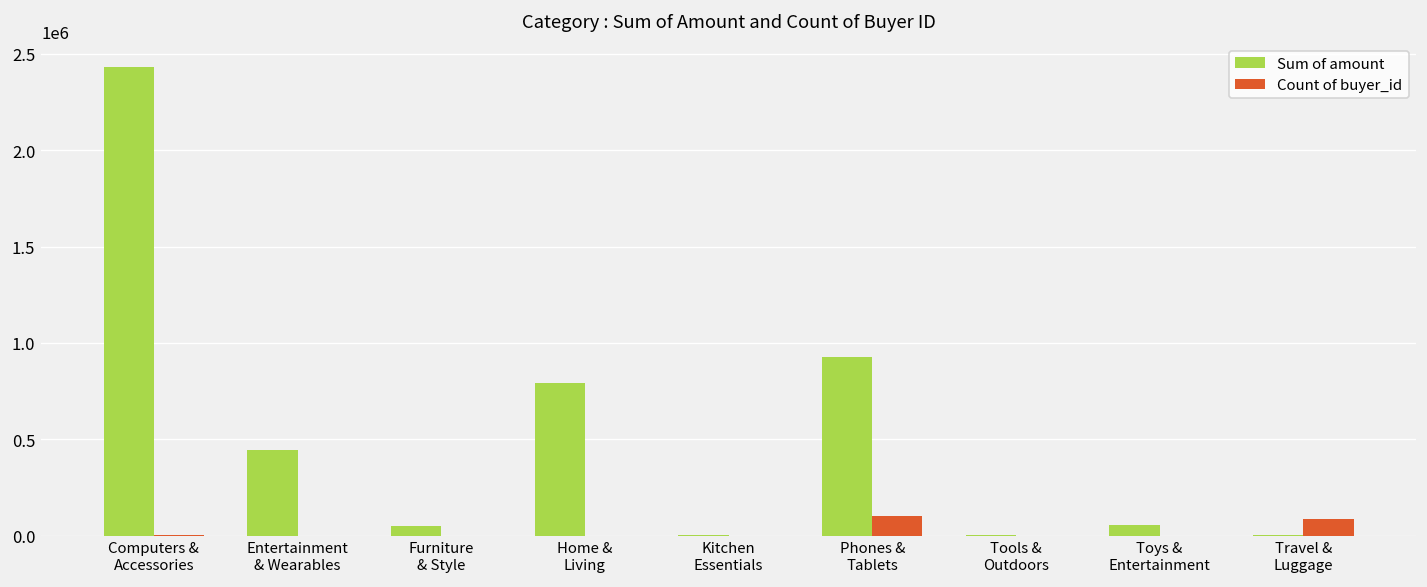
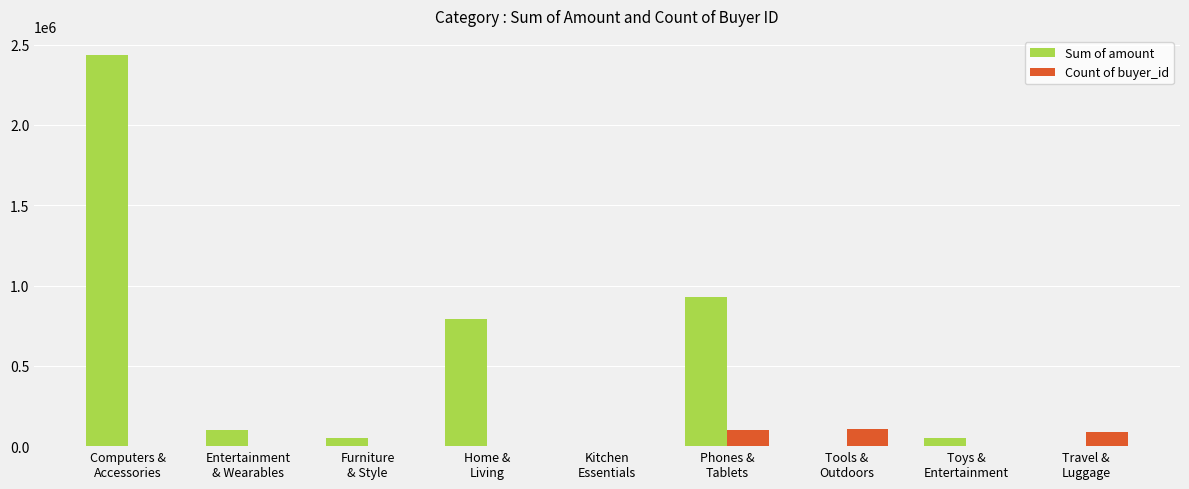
Sum of amount, Entertainment & Wearables: 440000 -> 100000
Count of buyer_id, Tools & Outdoors: 0 -> 110000
